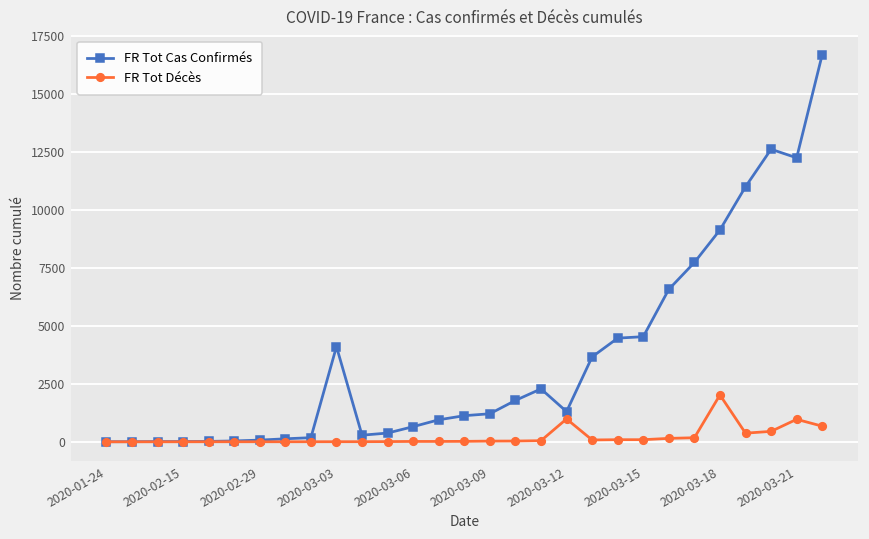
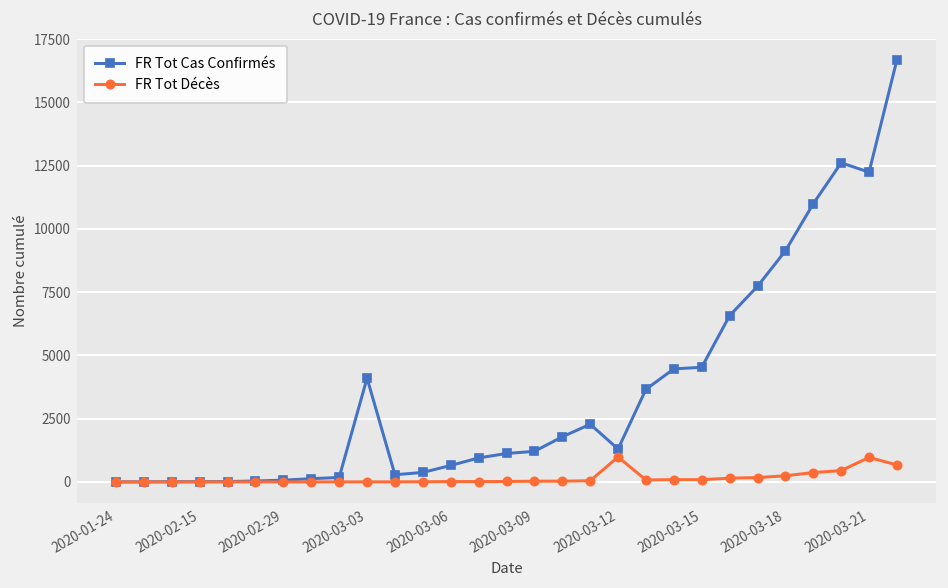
FR Tot Décès, 2020-03-18: 2000 -> 200
